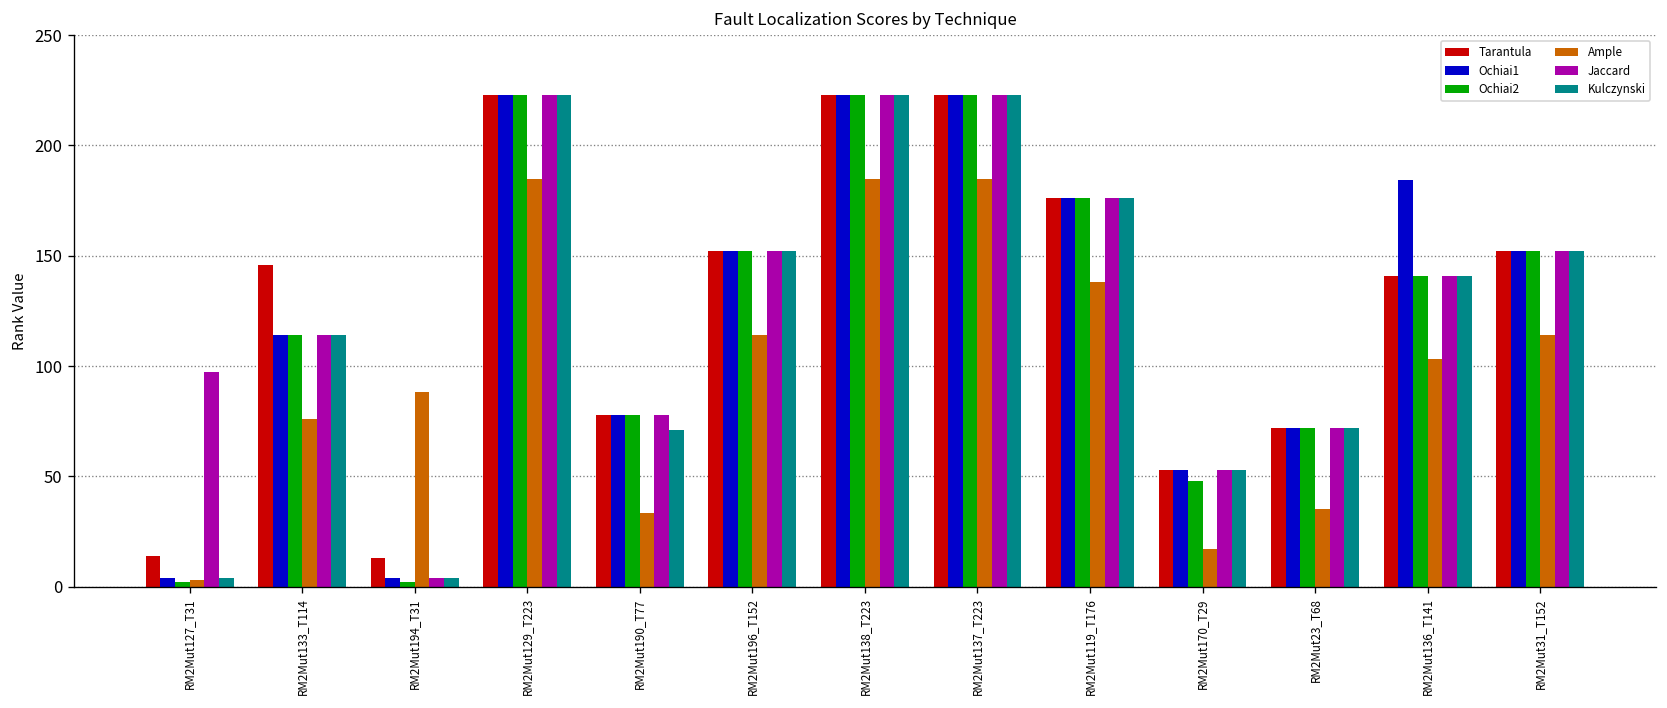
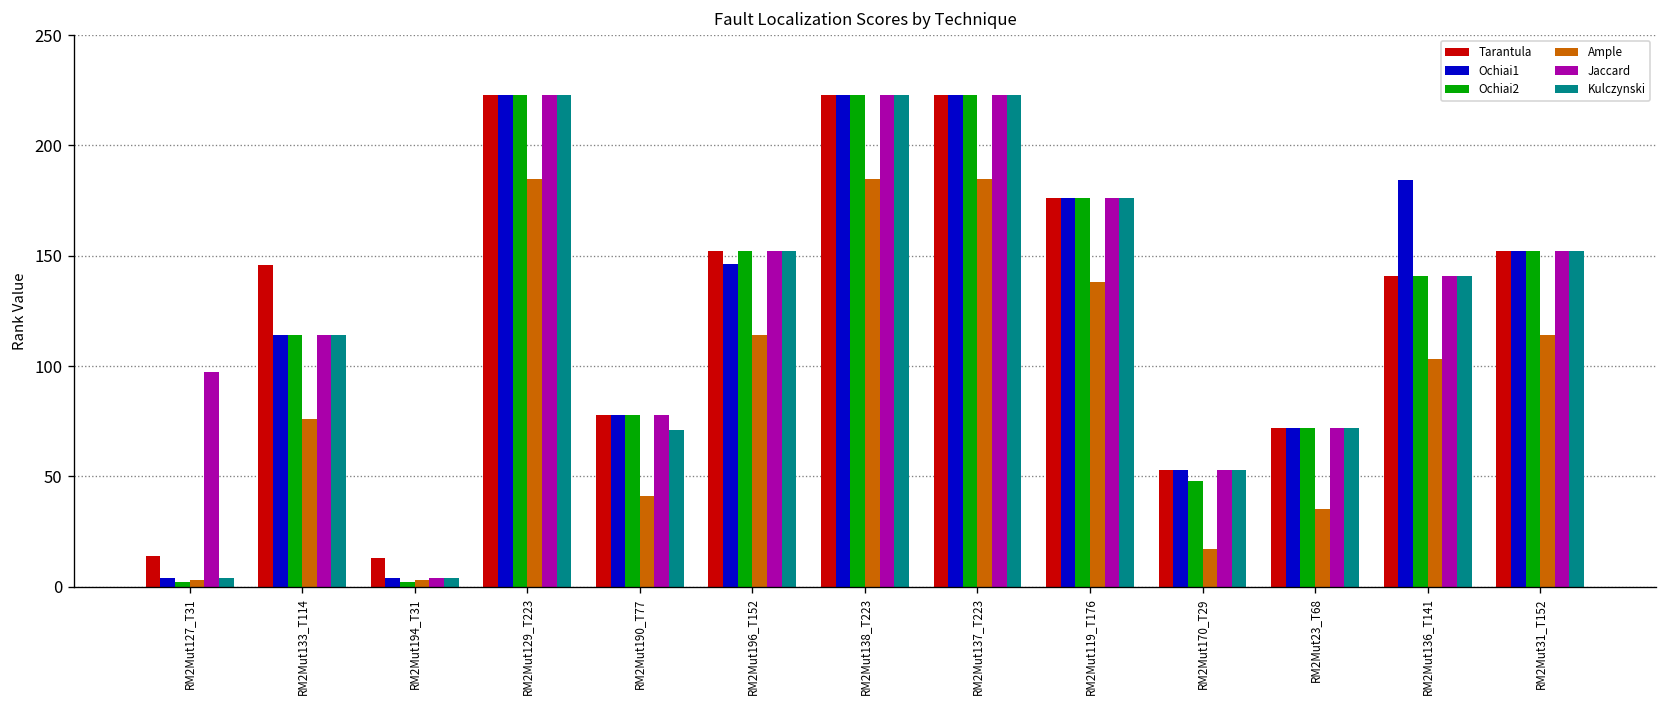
Ample, RM2Mut194_T31: 88 -> 3
Ample, RM2Mut190_T77: 33 -> 41
Ochiai1, RM2Mut196_T152: 152 -> 146
